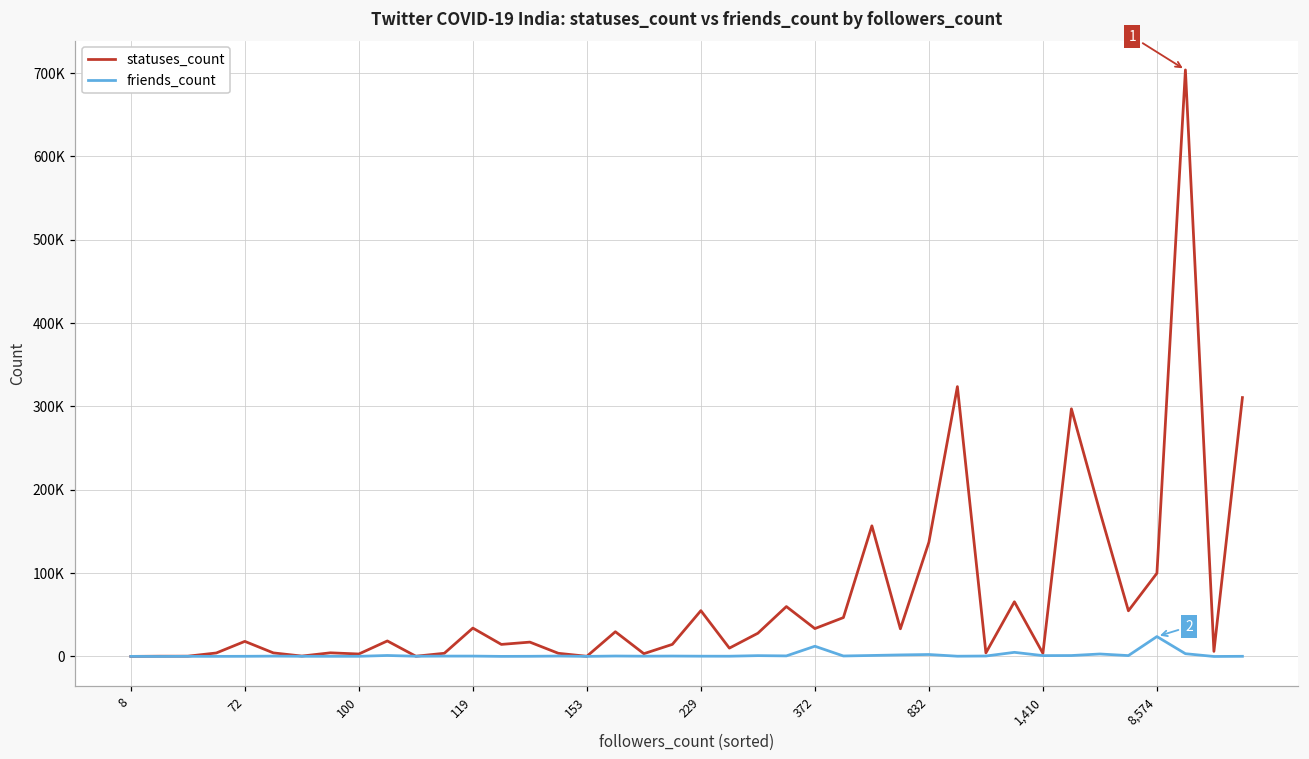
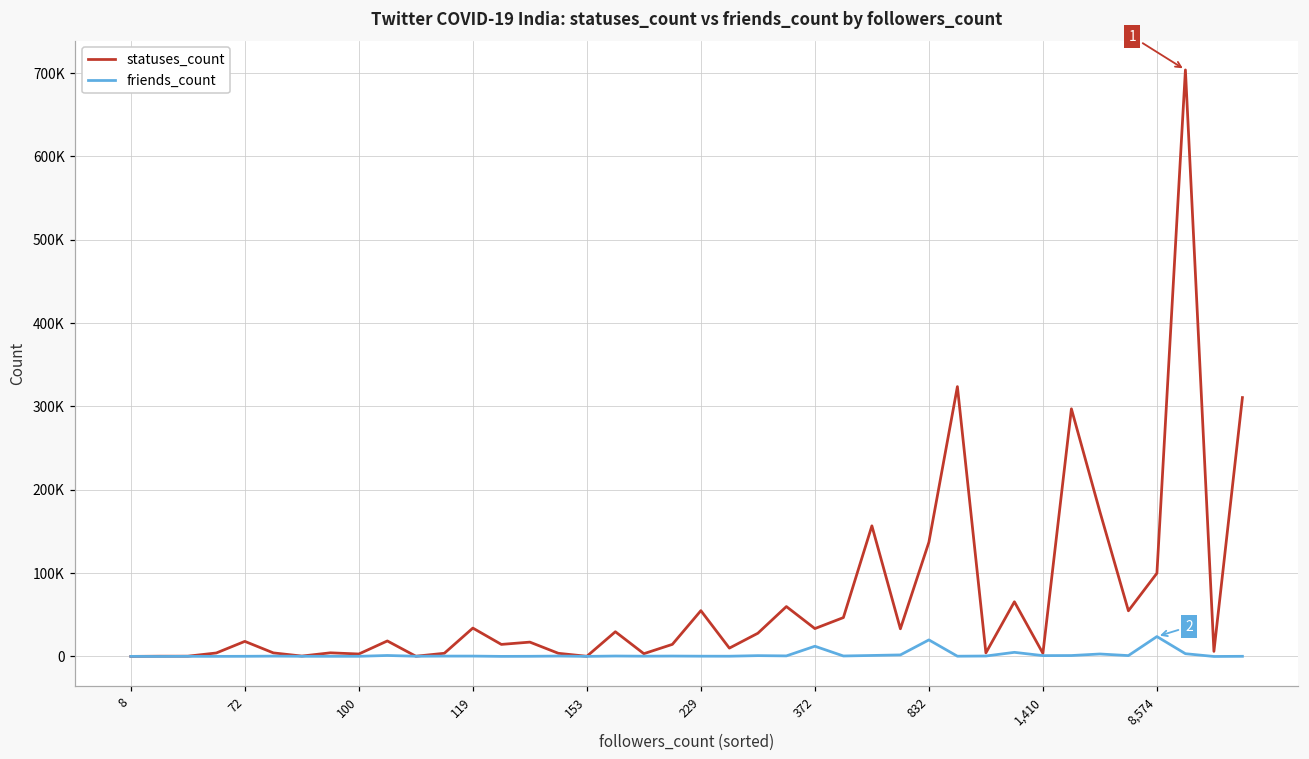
friends_count, 832: 0 -> 20000
